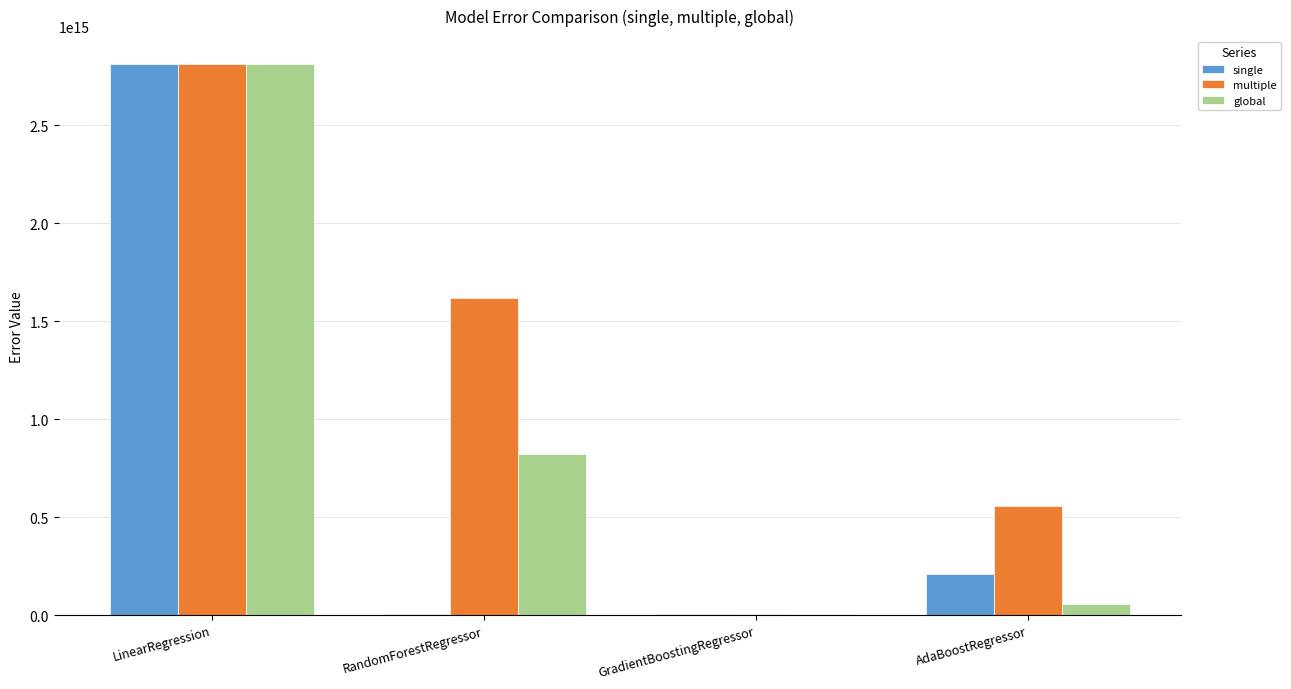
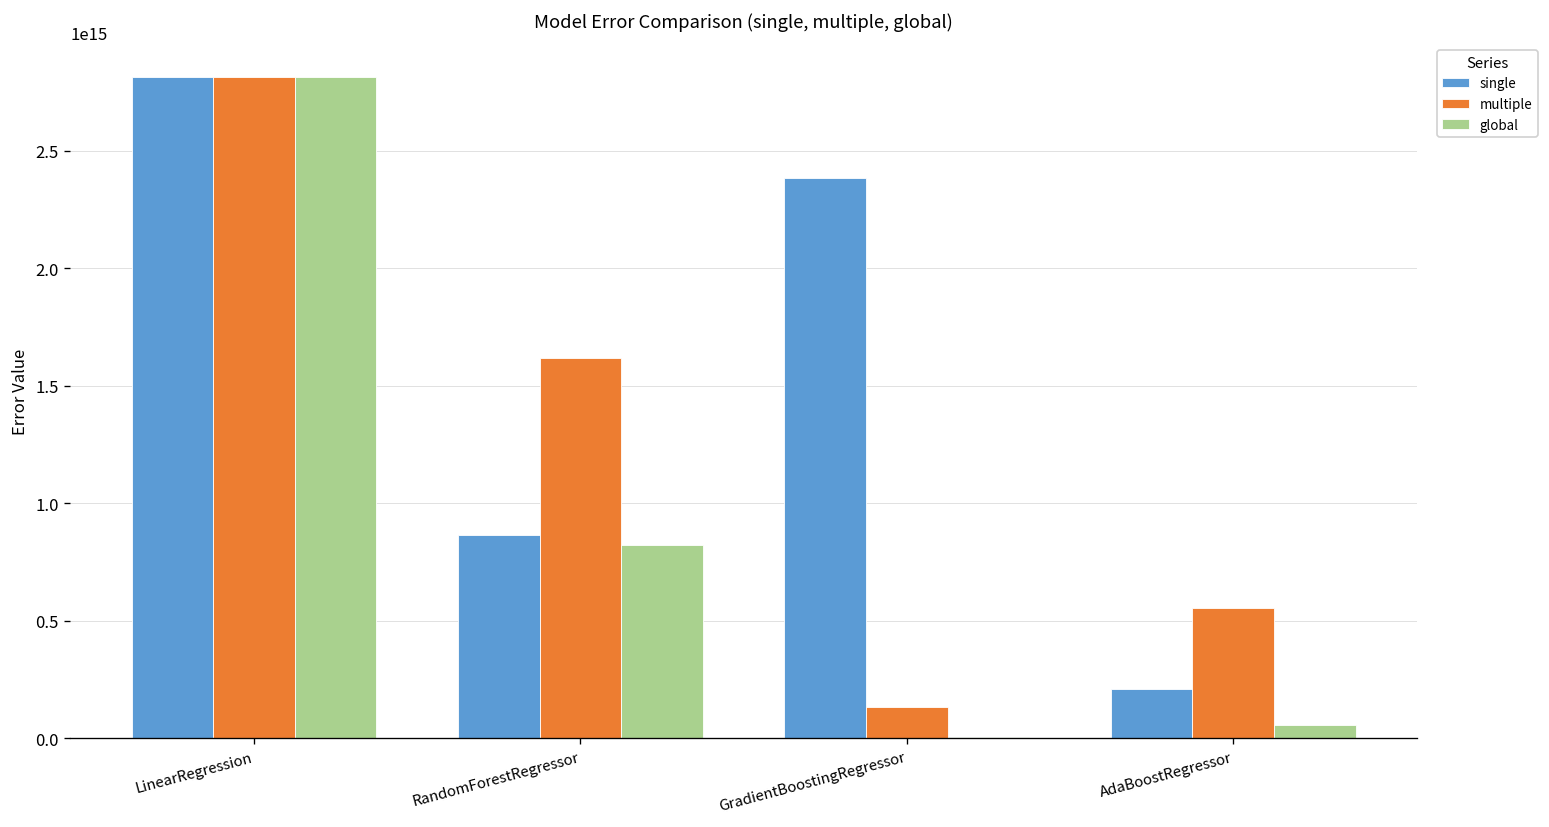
single, RandomForestRegressor: 0 -> 870000000000000
single, GradientBoostingRegressor: 10000000000000 -> 2390000000000000
multiple, GradientBoostingRegressor: 10000000000000 -> 130000000000000
